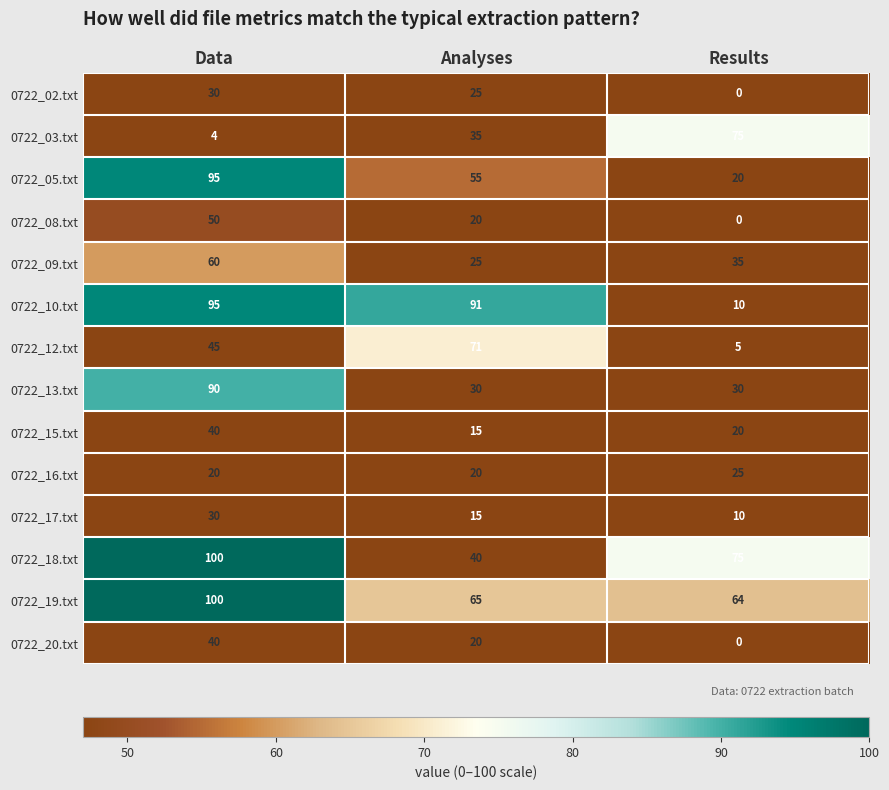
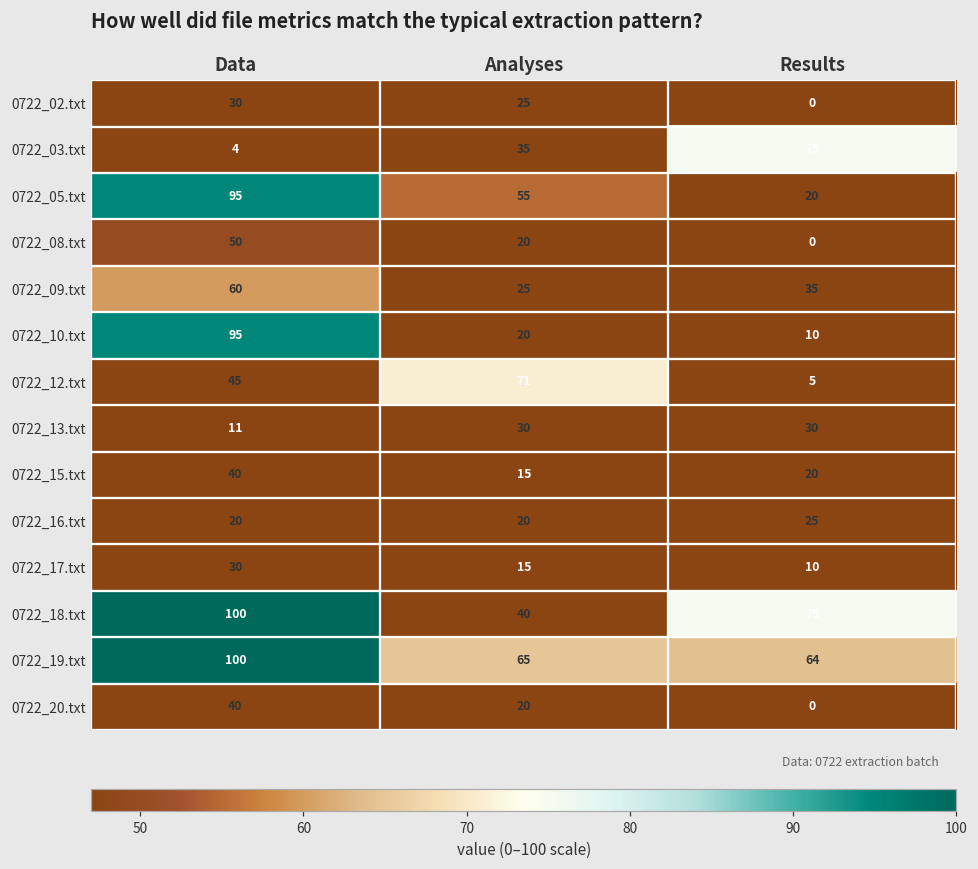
0722_10.txt, Analyses: 91 -> 20
0722_13.txt, Data: 90 -> 11
